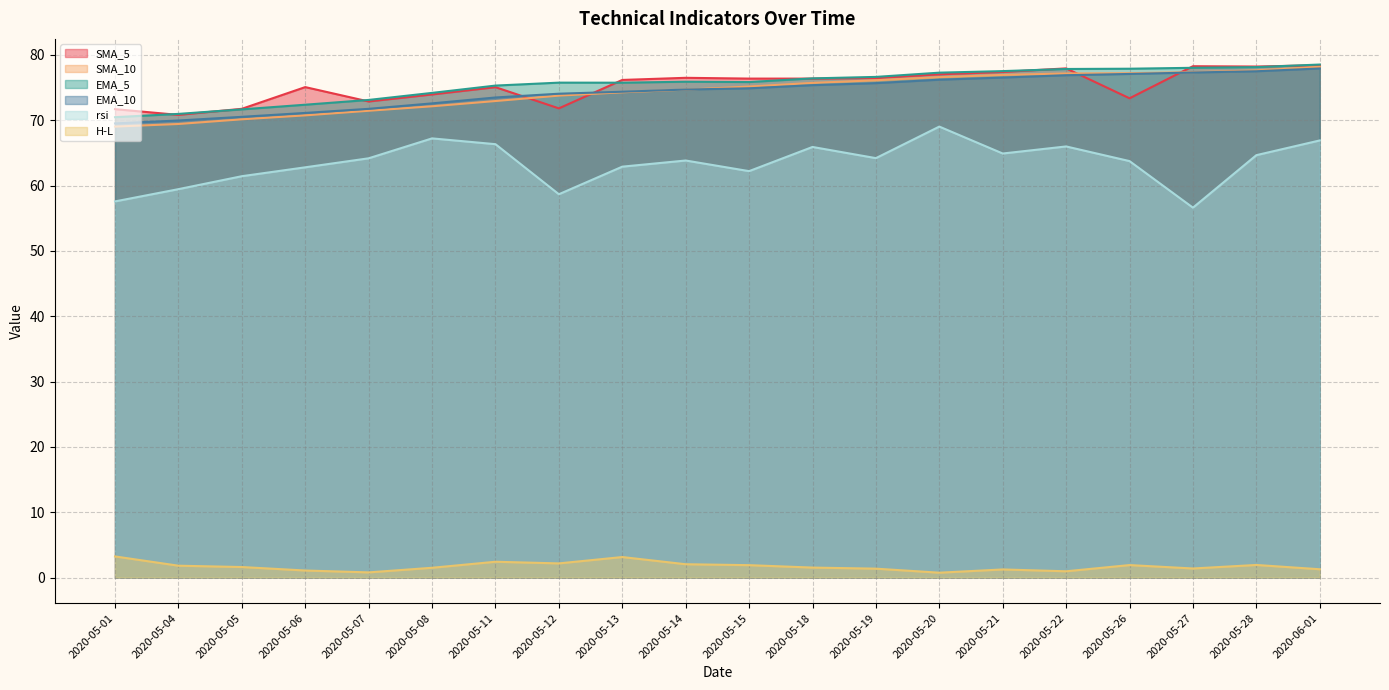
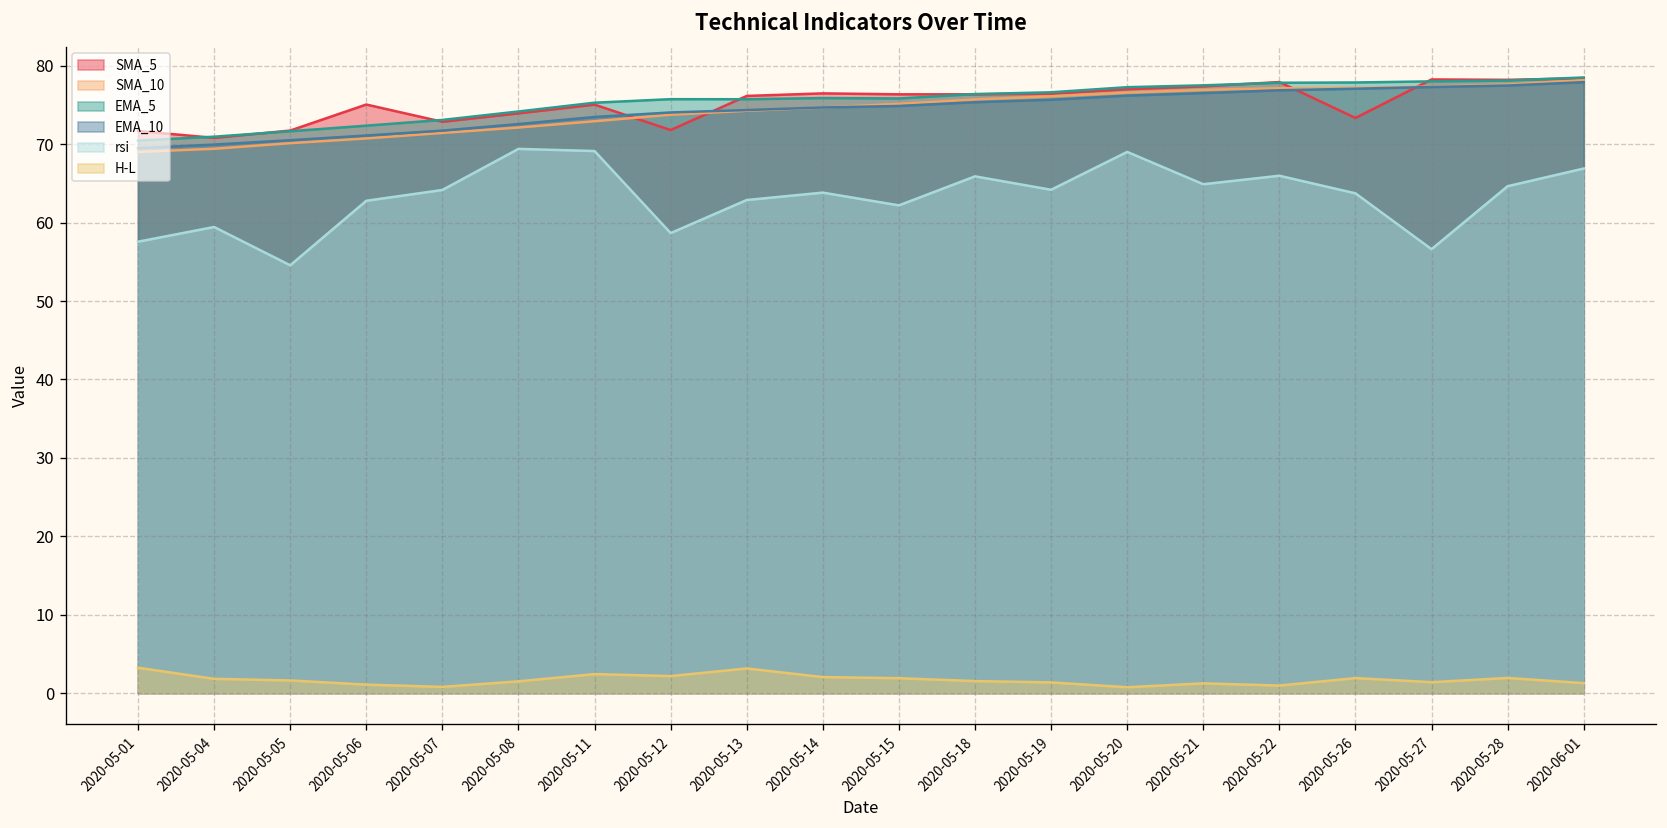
rsi, 2020-05-05: 61 -> 55
rsi, 2020-05-08: 67 -> 69
rsi, 2020-05-11: 66 -> 69
